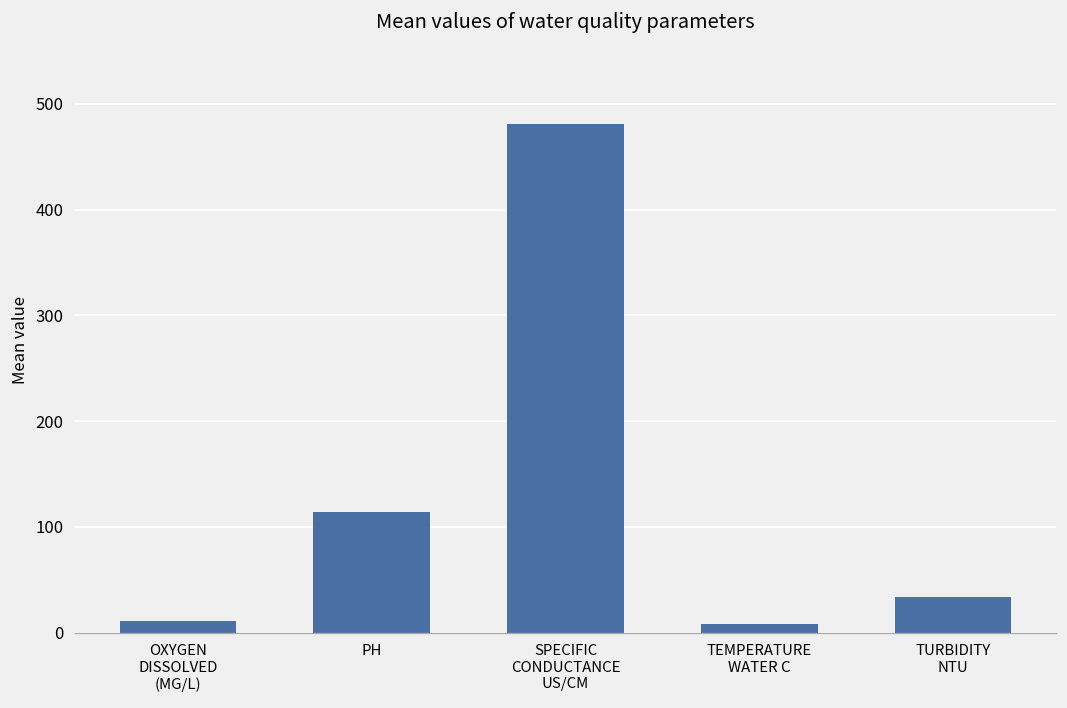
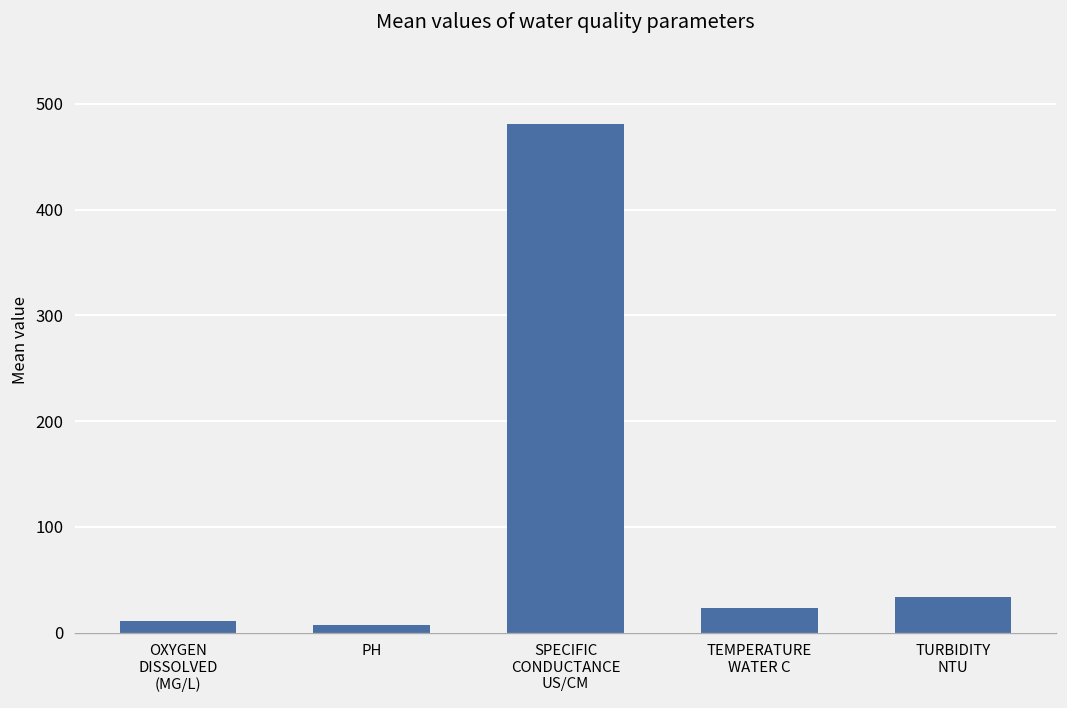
PH: 110 -> 10
TEMPERATURE WATER C: 10 -> 20
